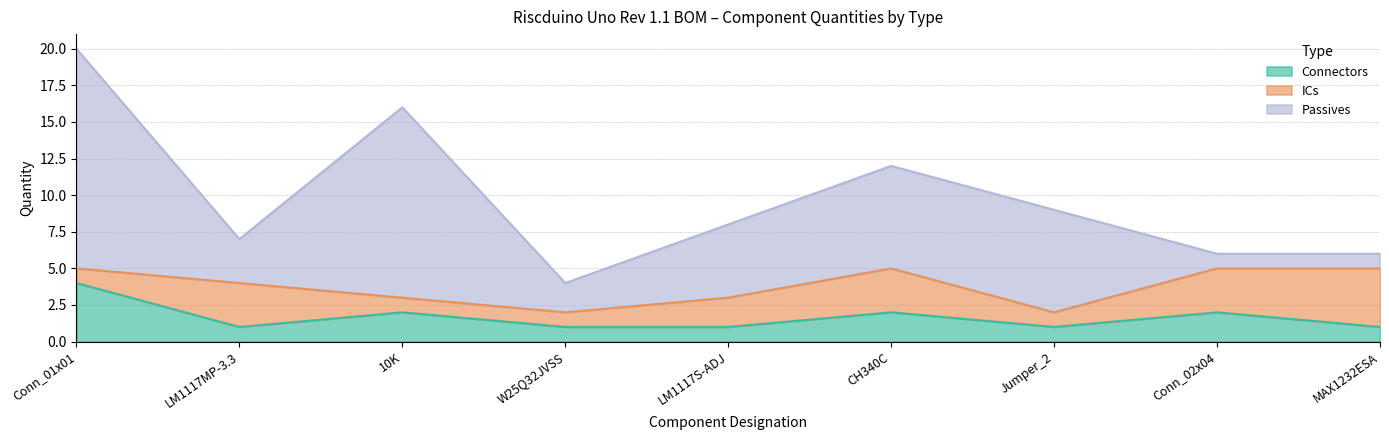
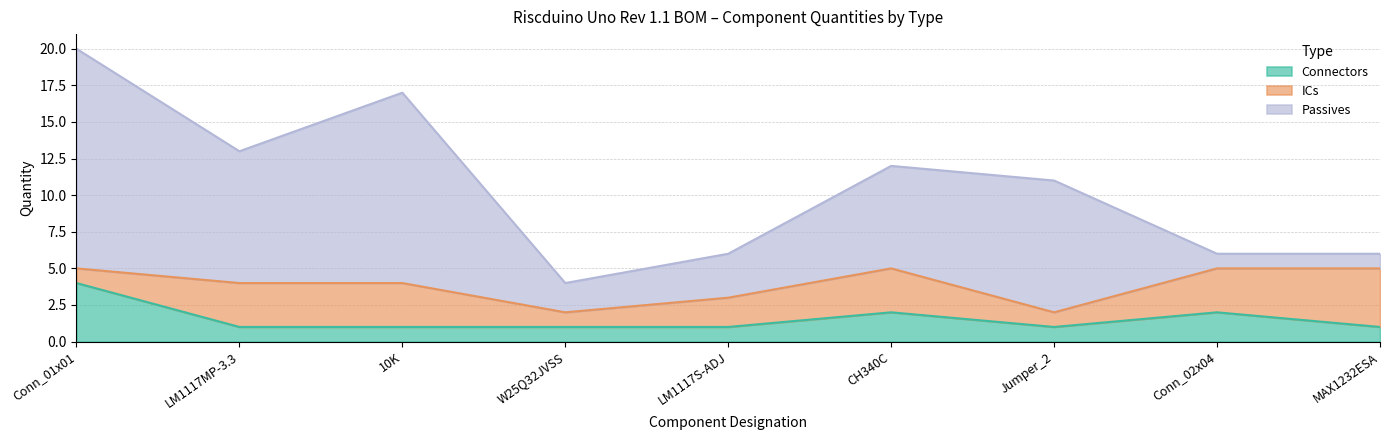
Passives, LM1117MP-3.3: 3 -> 9
Connectors, 10K: 2 -> 1
ICs, 10K: 1 -> 3
Passives, LM1117S-ADJ: 5 -> 3
Passives, Jumper_2: 7 -> 9
